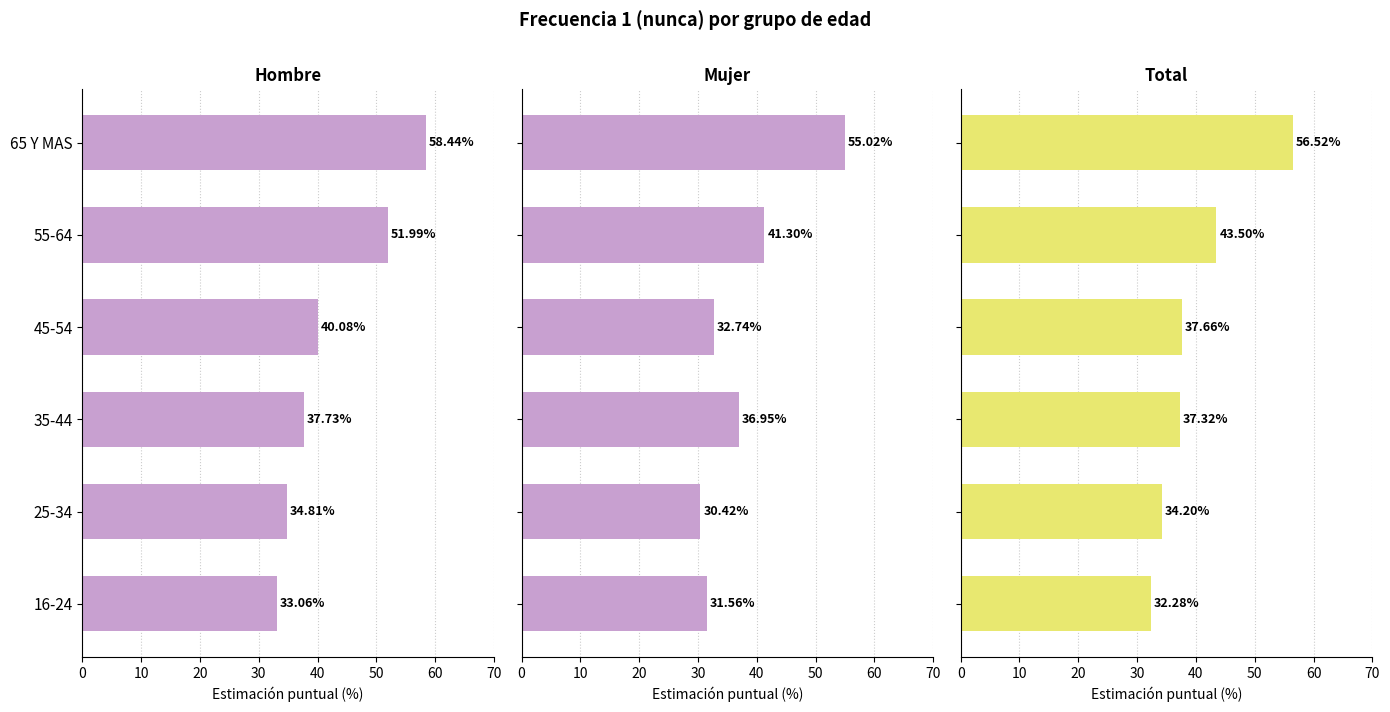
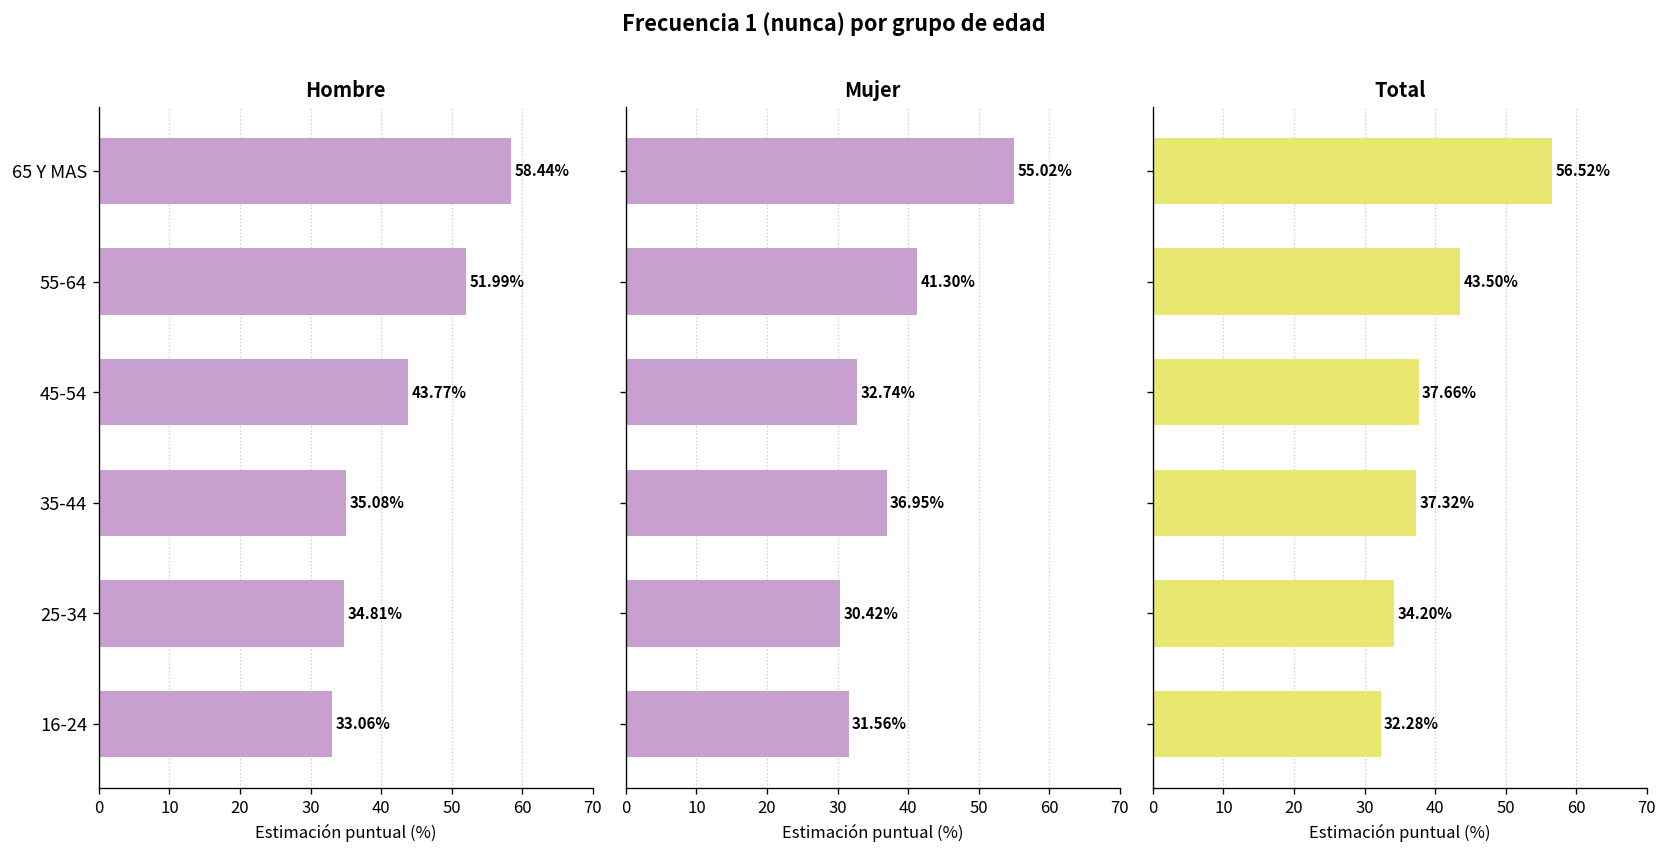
Hombre, 45-54: 40.08% -> 43.77%
Hombre, 35-44: 37.73% -> 35.08%
